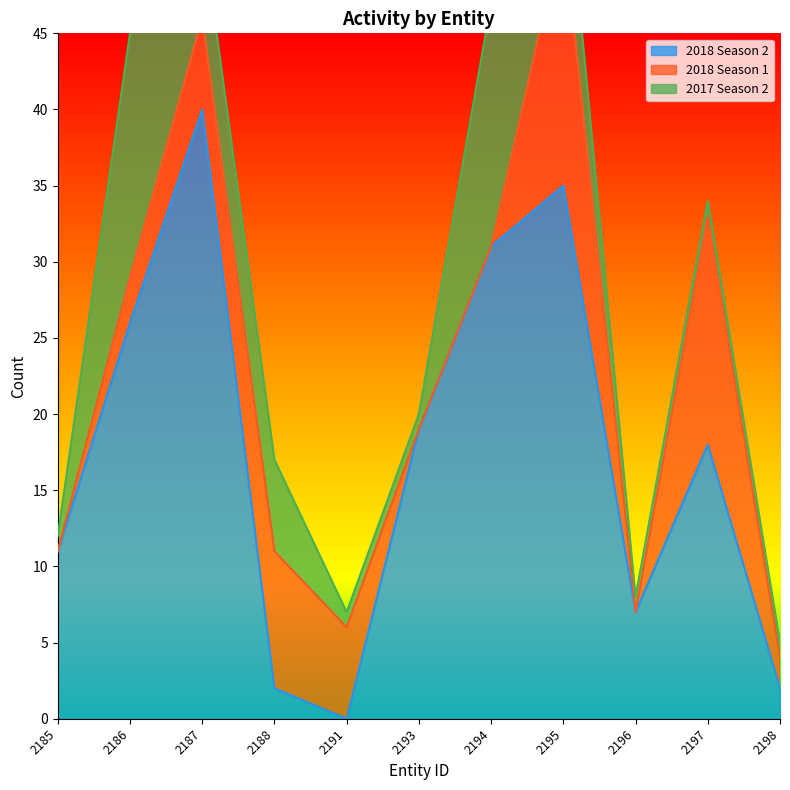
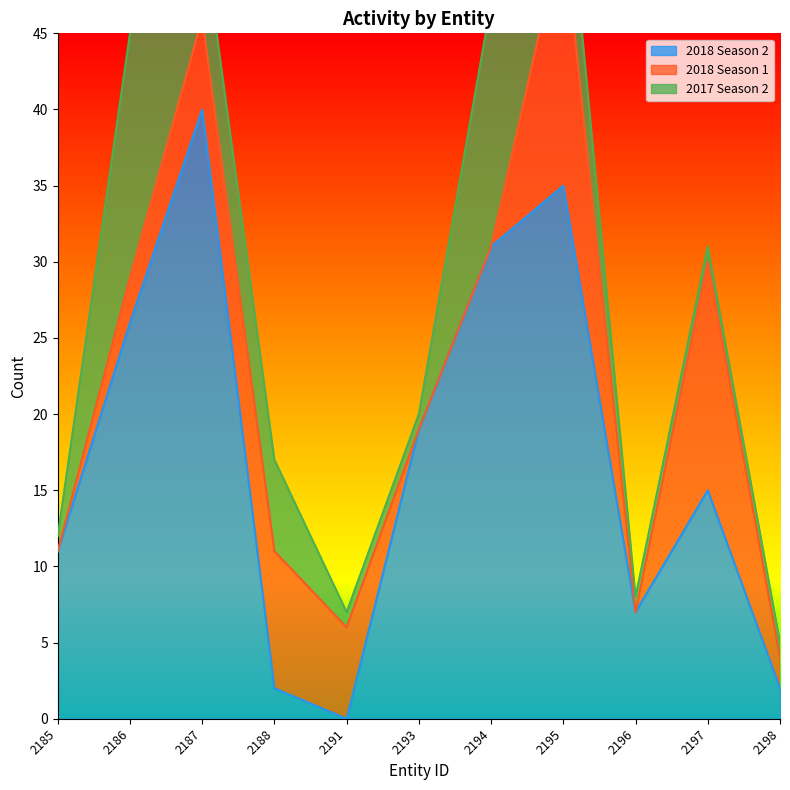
2018 Season 2, 2197: 18 -> 15
